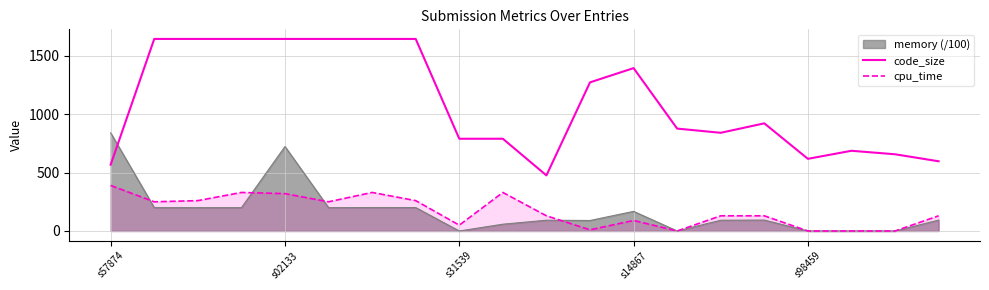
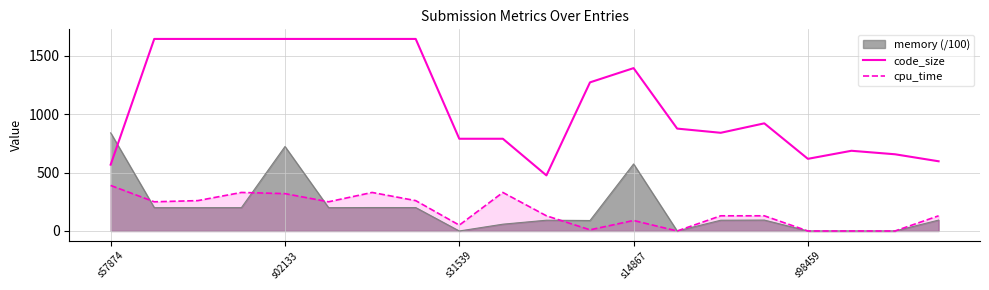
memory (/100), s14867: 170 -> 570
